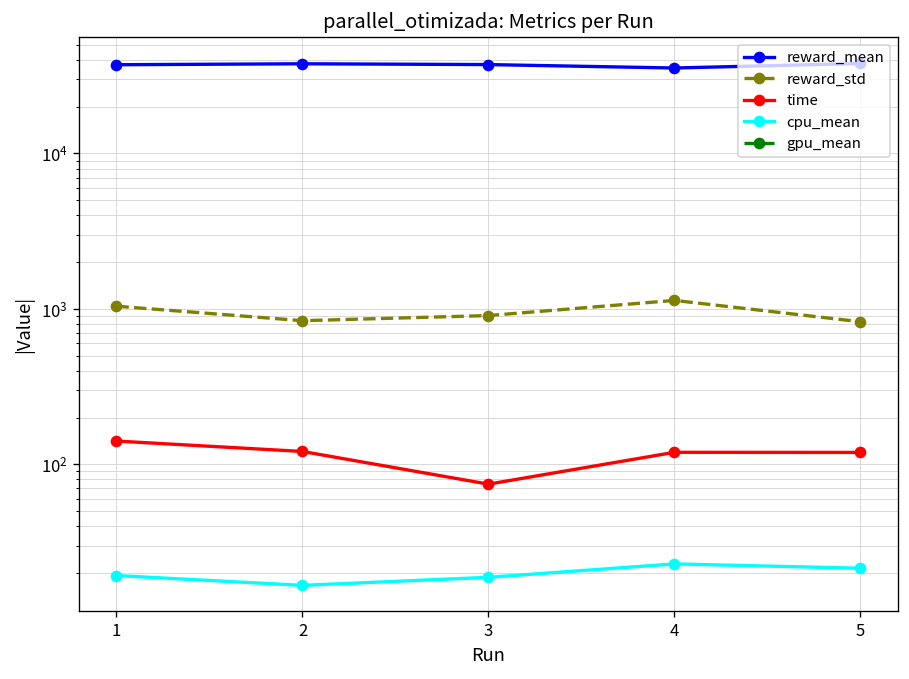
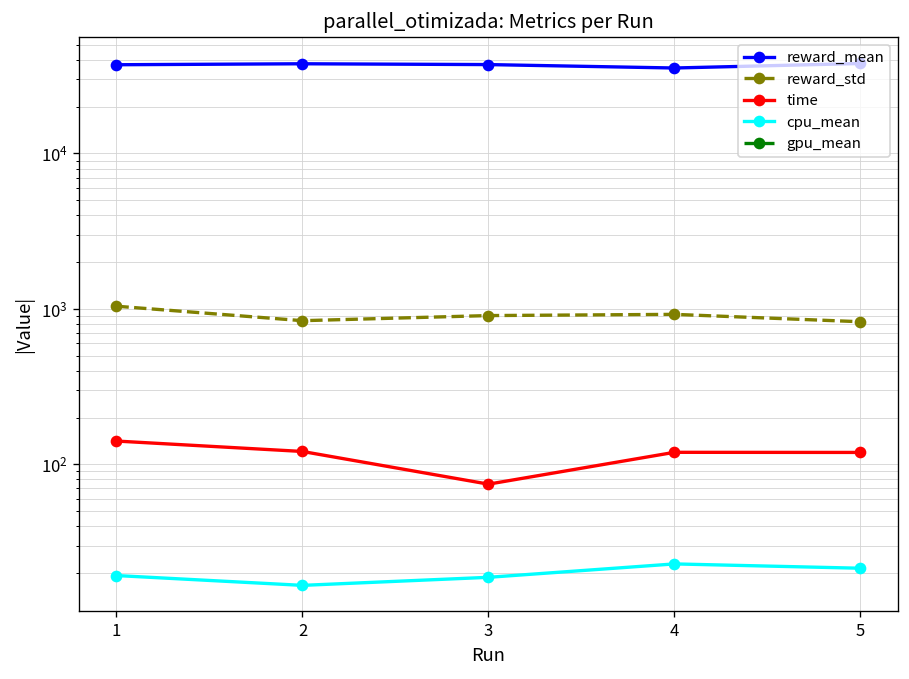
reward_std, 4: 1100 -> 900
